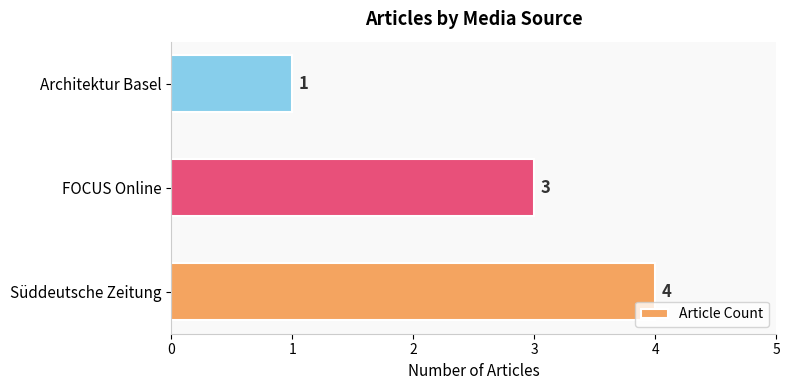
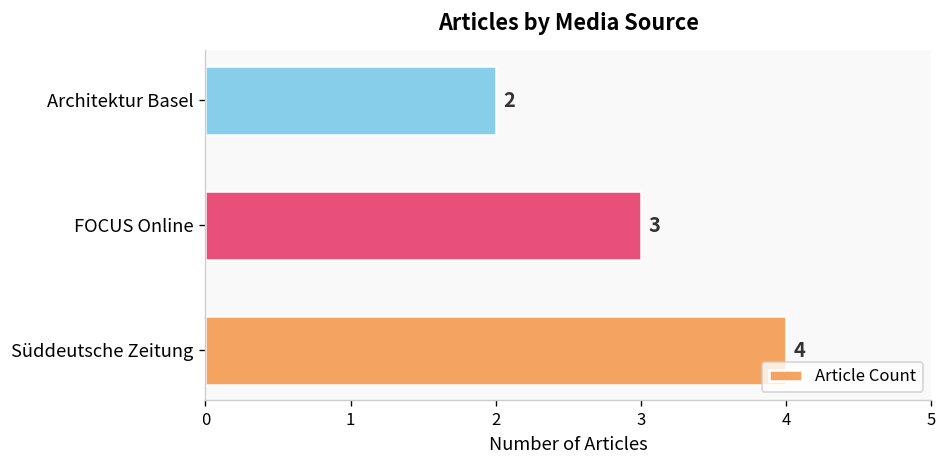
Architektur Basel: 1 -> 2
